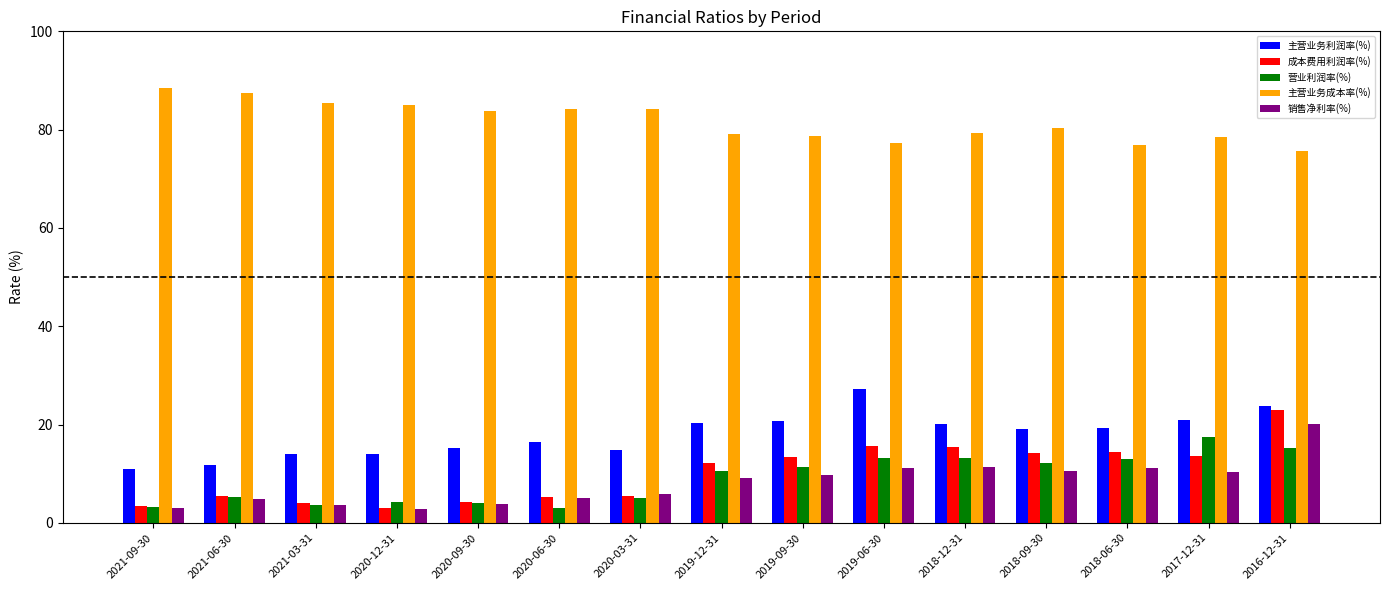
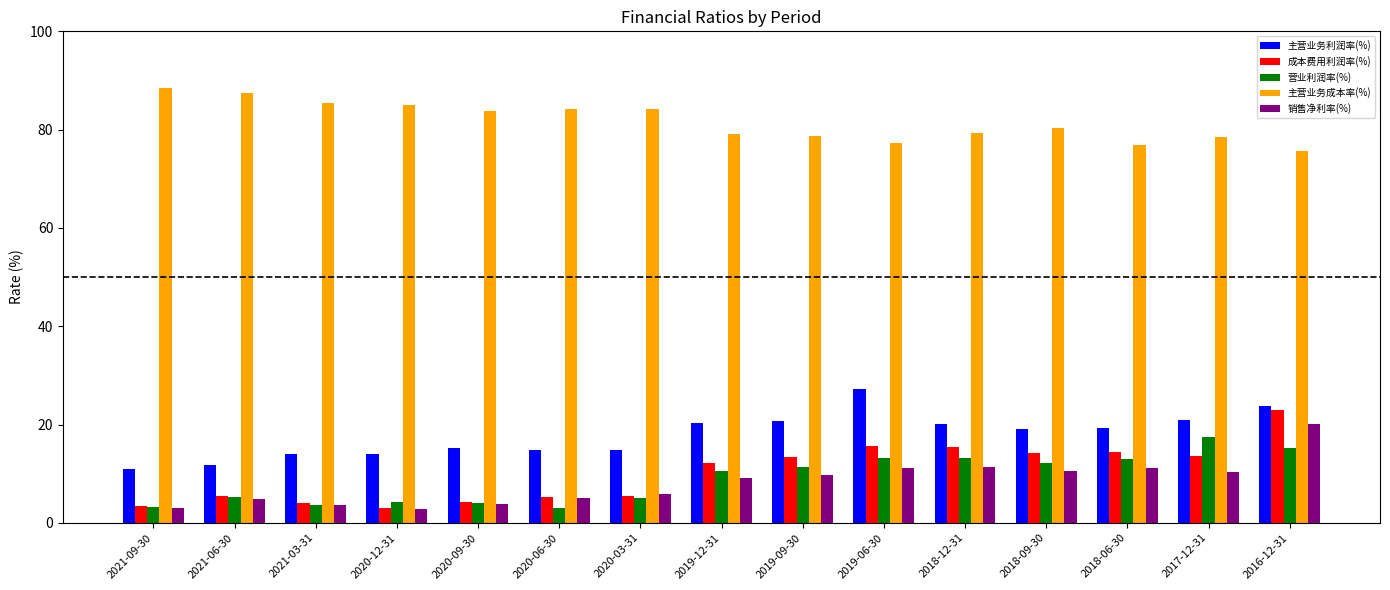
主营业务利润率(%), 2020-06-30: 16 -> 15
